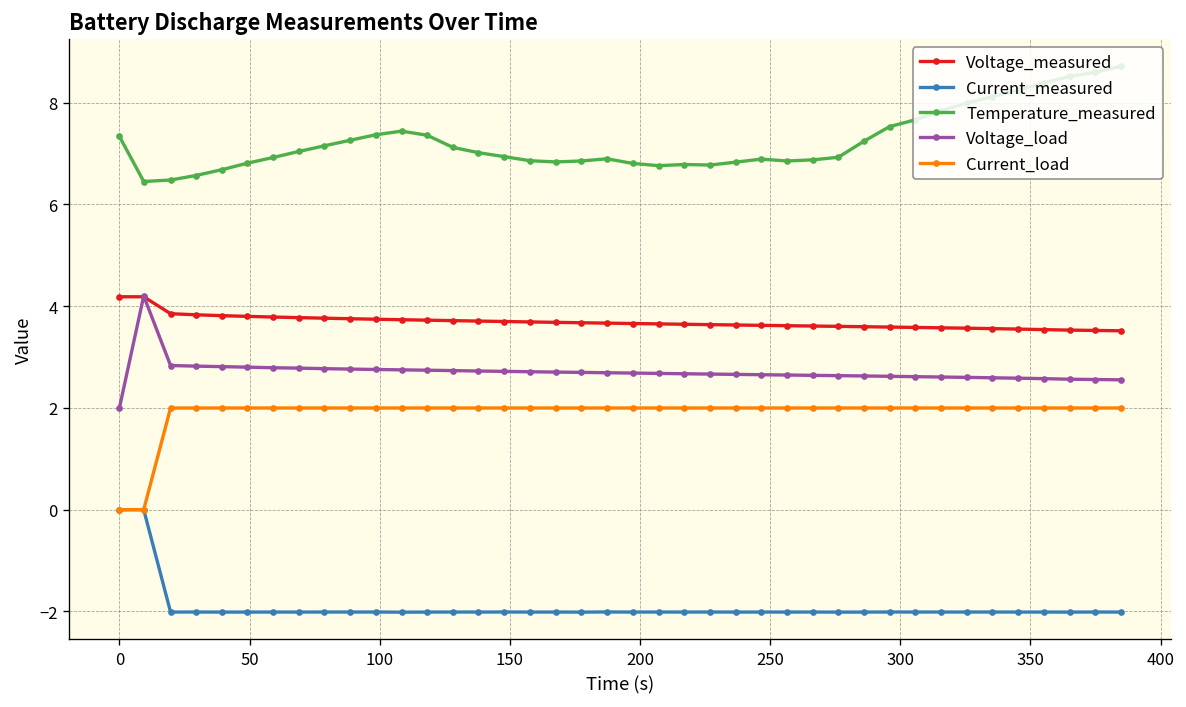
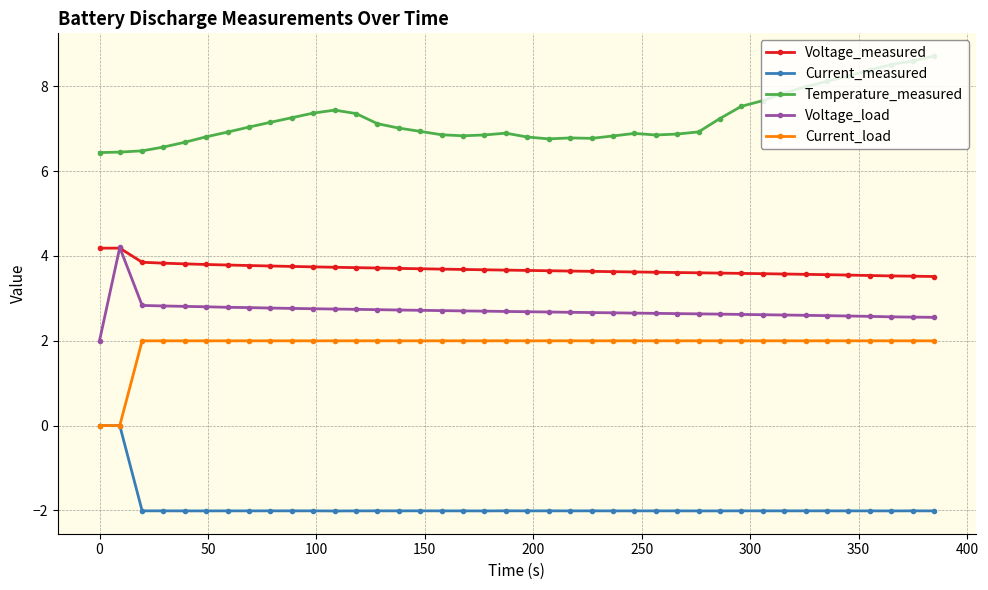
Temperature_measured, 0: 7.3 -> 6.4
